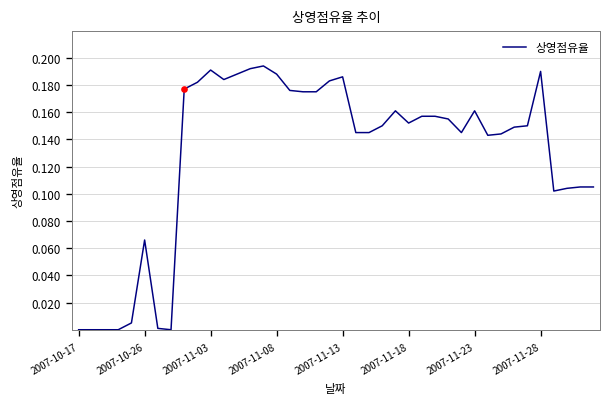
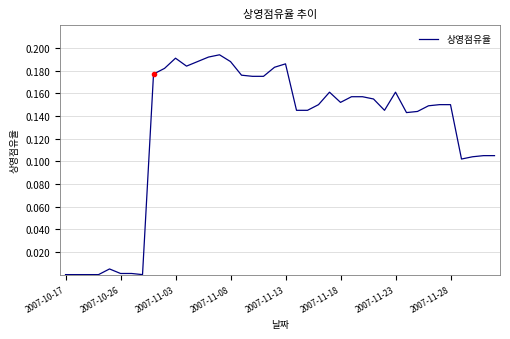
상영점유율, 2007-10-26: 0.066 -> 0.001
상영점유율, 2007-11-28: 0.19 -> 0.15
